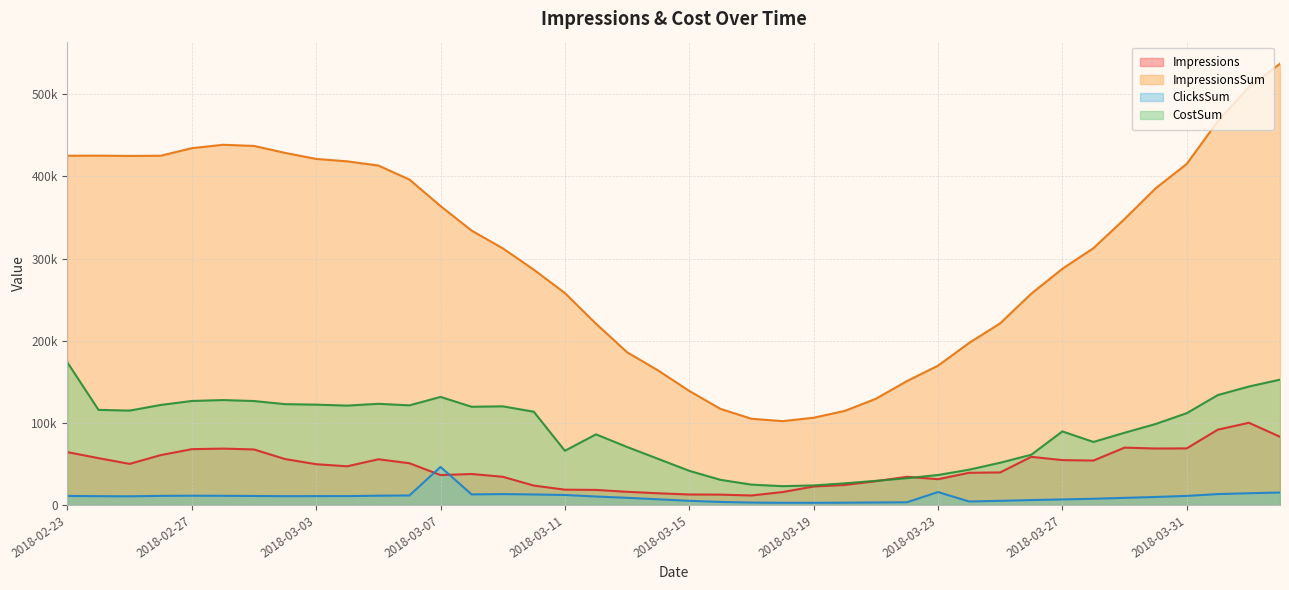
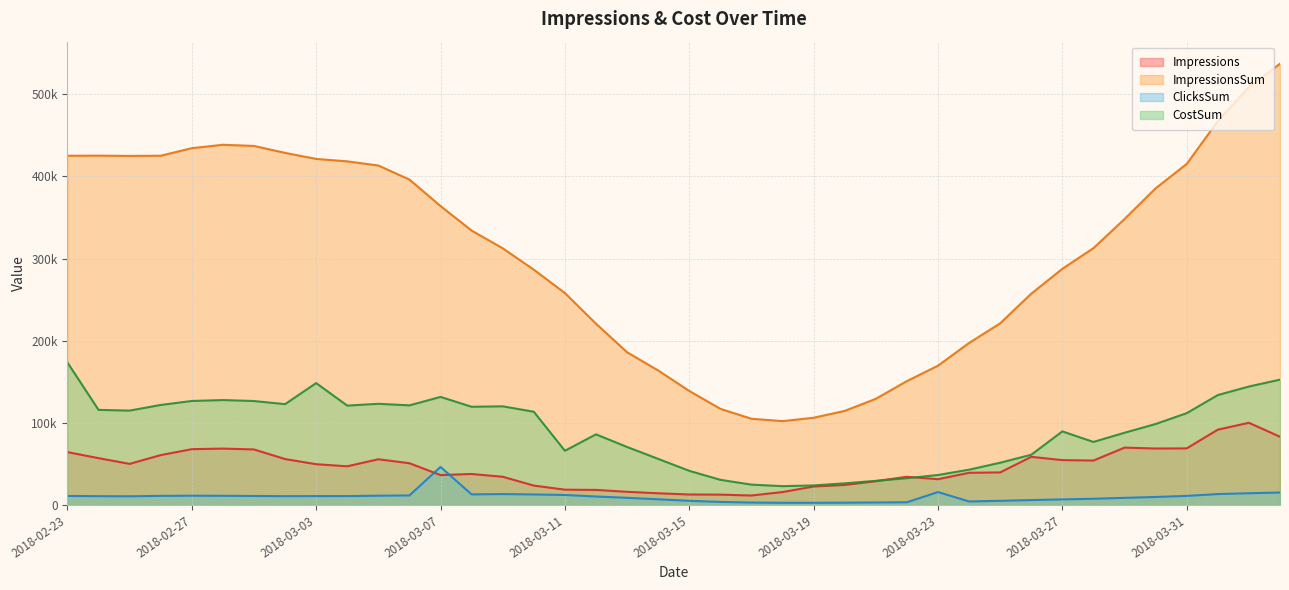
CostSum, 2018-03-03: 120000 -> 150000
